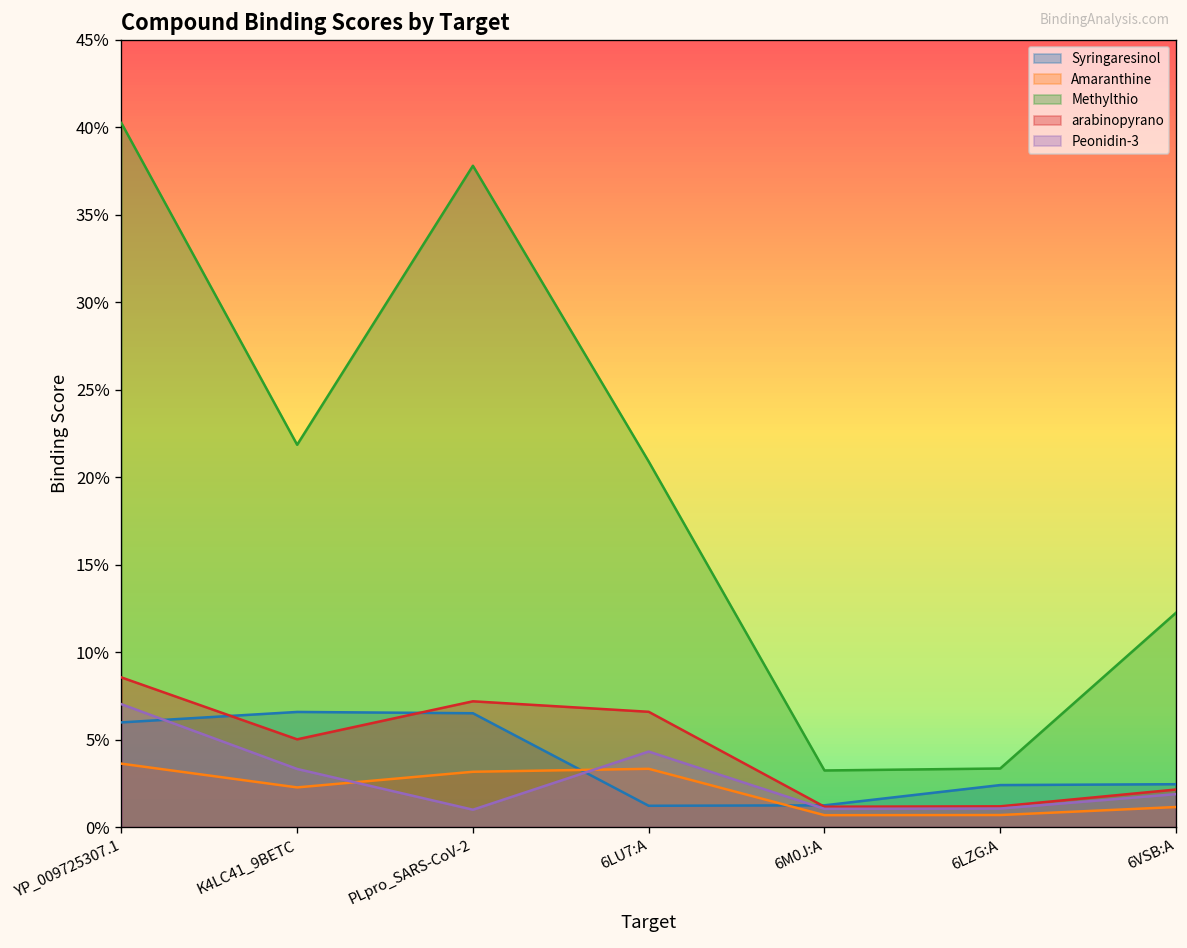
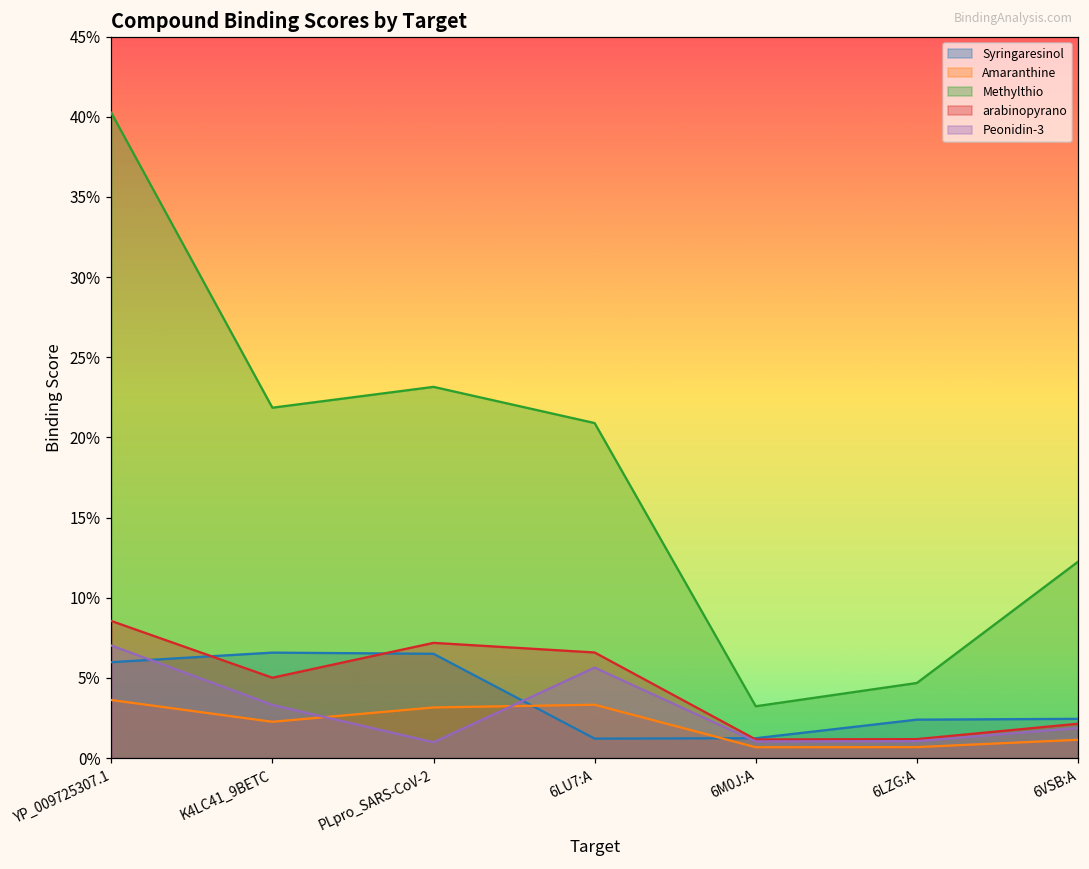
Methylthio, PLpro_SARS-CoV-2: 37.8% -> 23.2%
Peonidin-3, 6LU7:A: 4.3% -> 5.6%
Methylthio, 6LZG:A: 3.4% -> 4.7%
